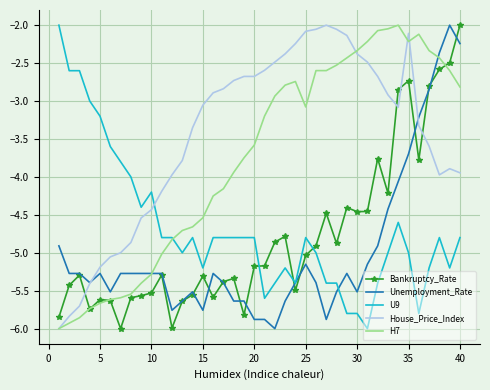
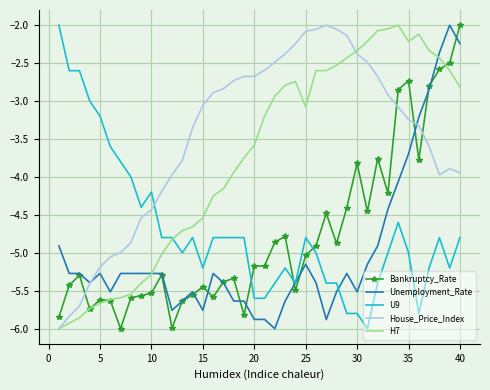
Bankruptcy_Rate, 15: -5.3 -> -5.4
U9, 20: -4.8 -> -5.6
Bankruptcy_Rate, 30: -4.5 -> -3.8
House_Price_Index, 35: -2.1 -> -3.2
